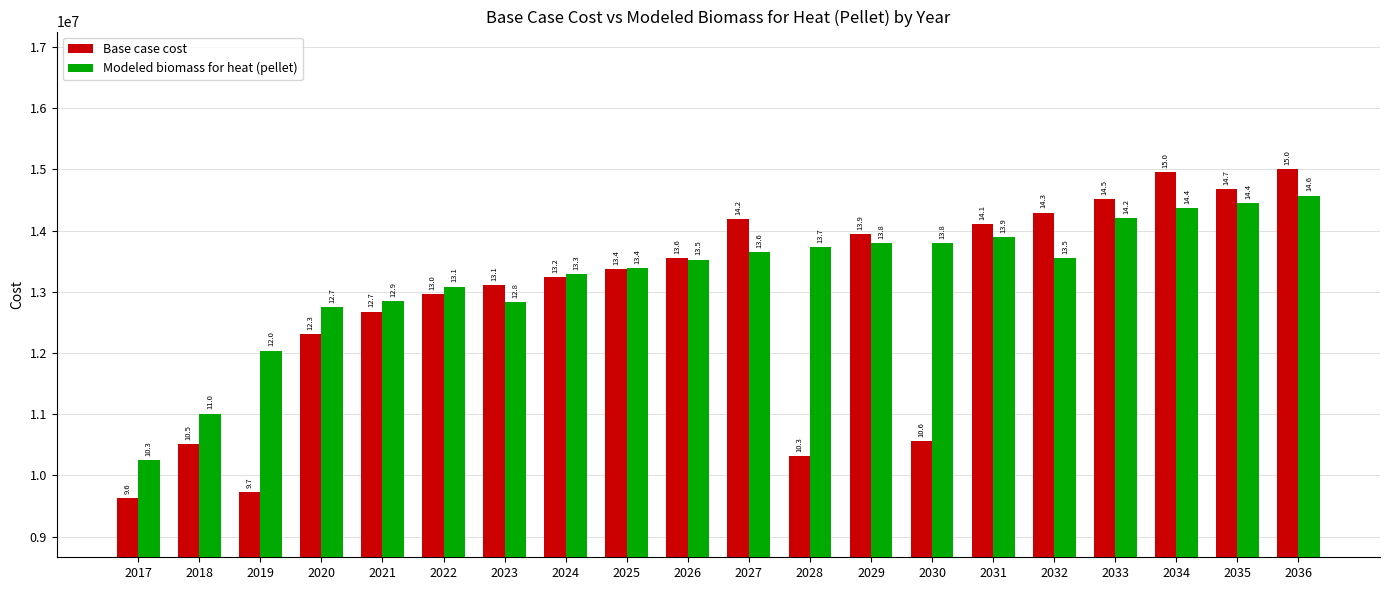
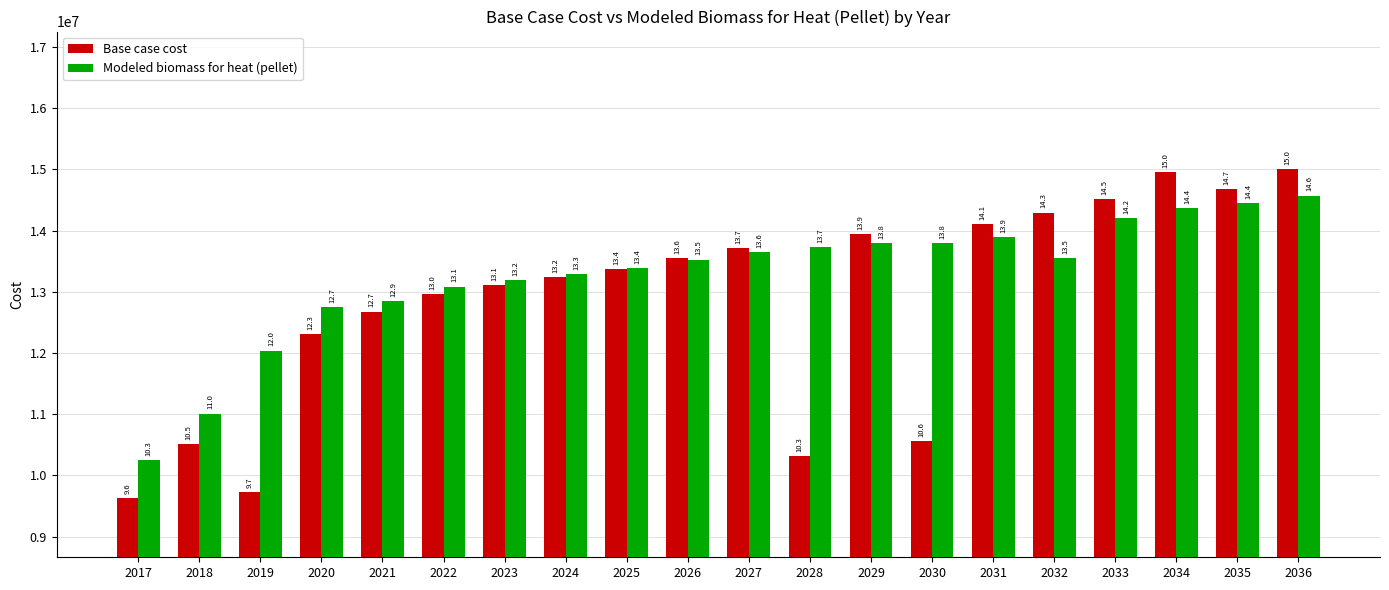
Modeled biomass for heat (pellet), 2023: 12.8 -> 13.2
Base case cost, 2027: 14.2 -> 13.7
